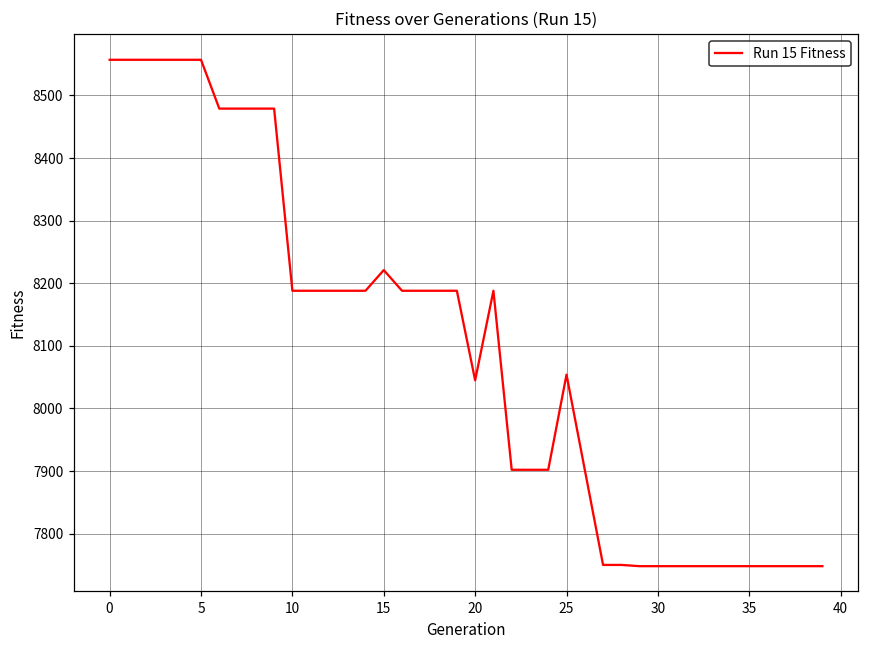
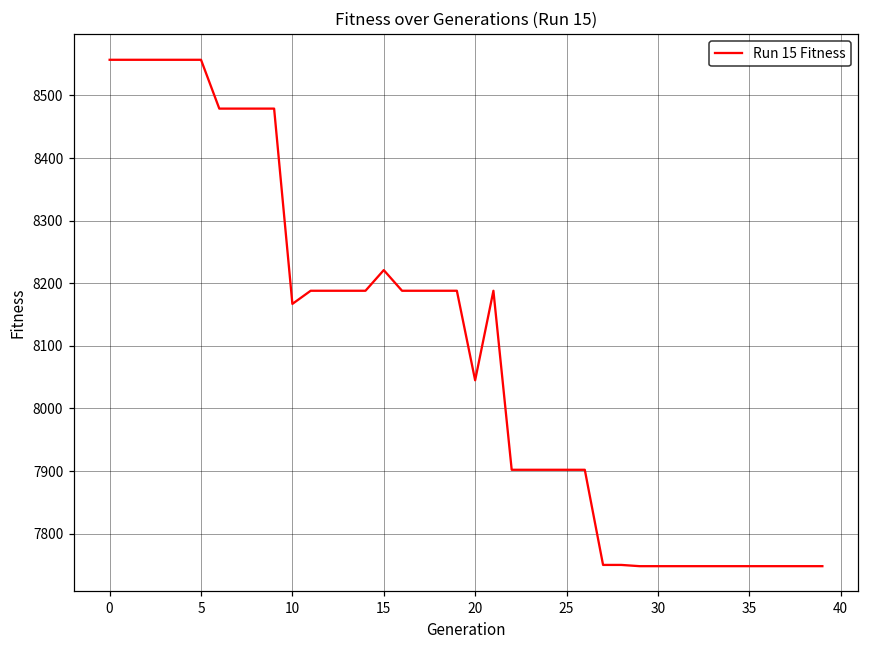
10: 8190 -> 8170
25: 8050 -> 7900
